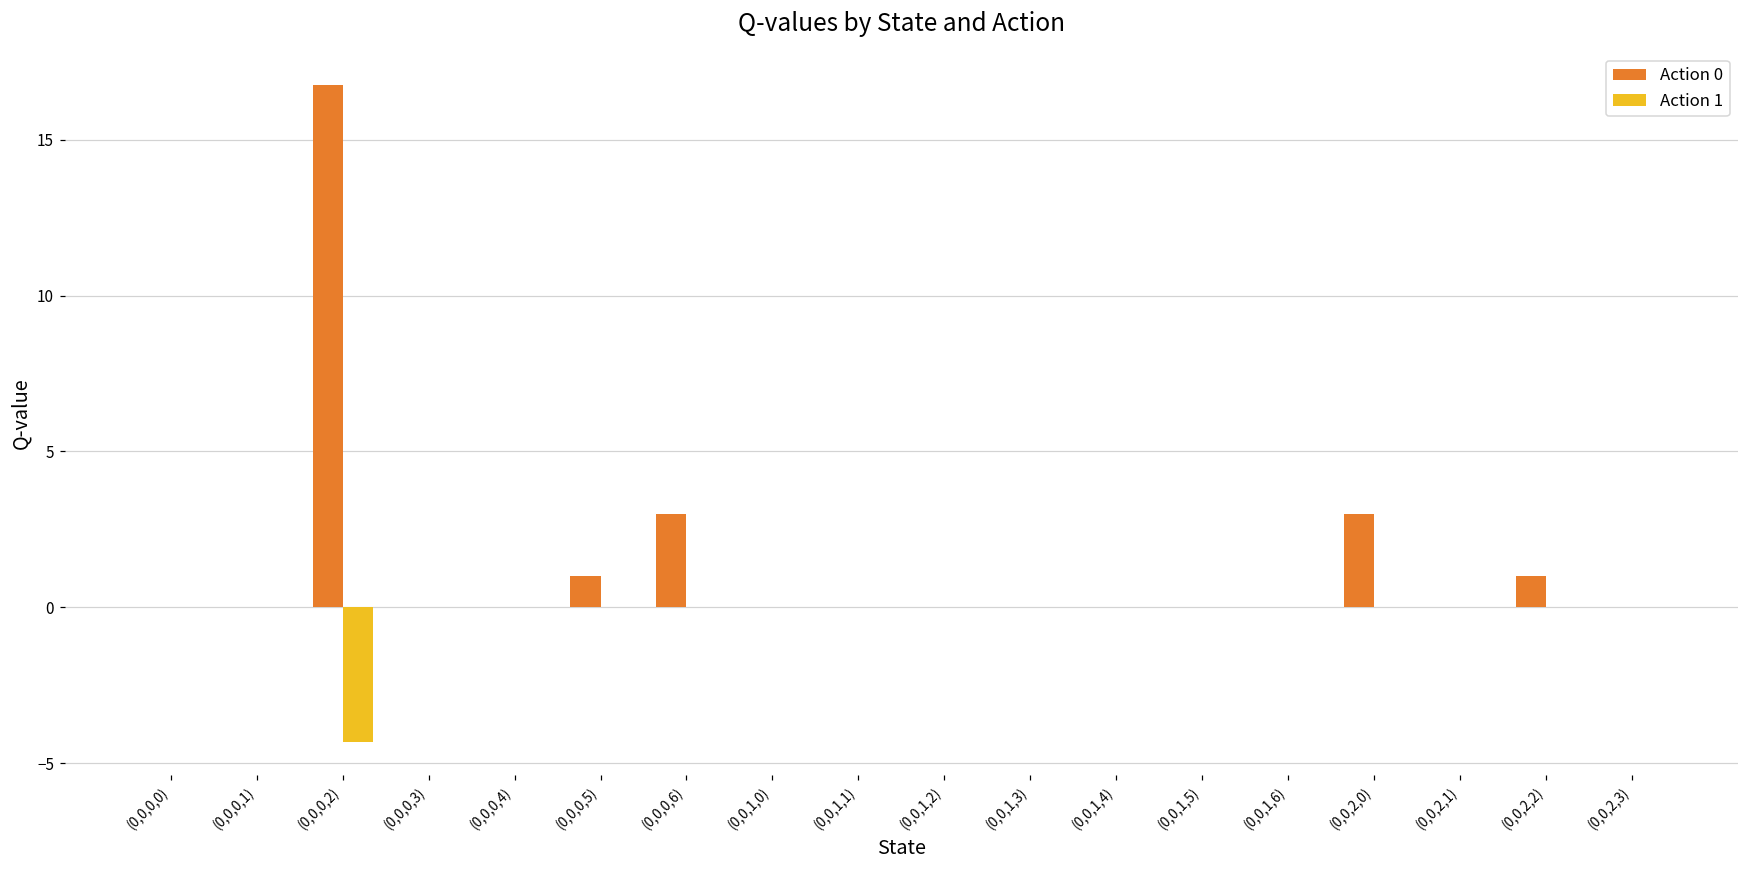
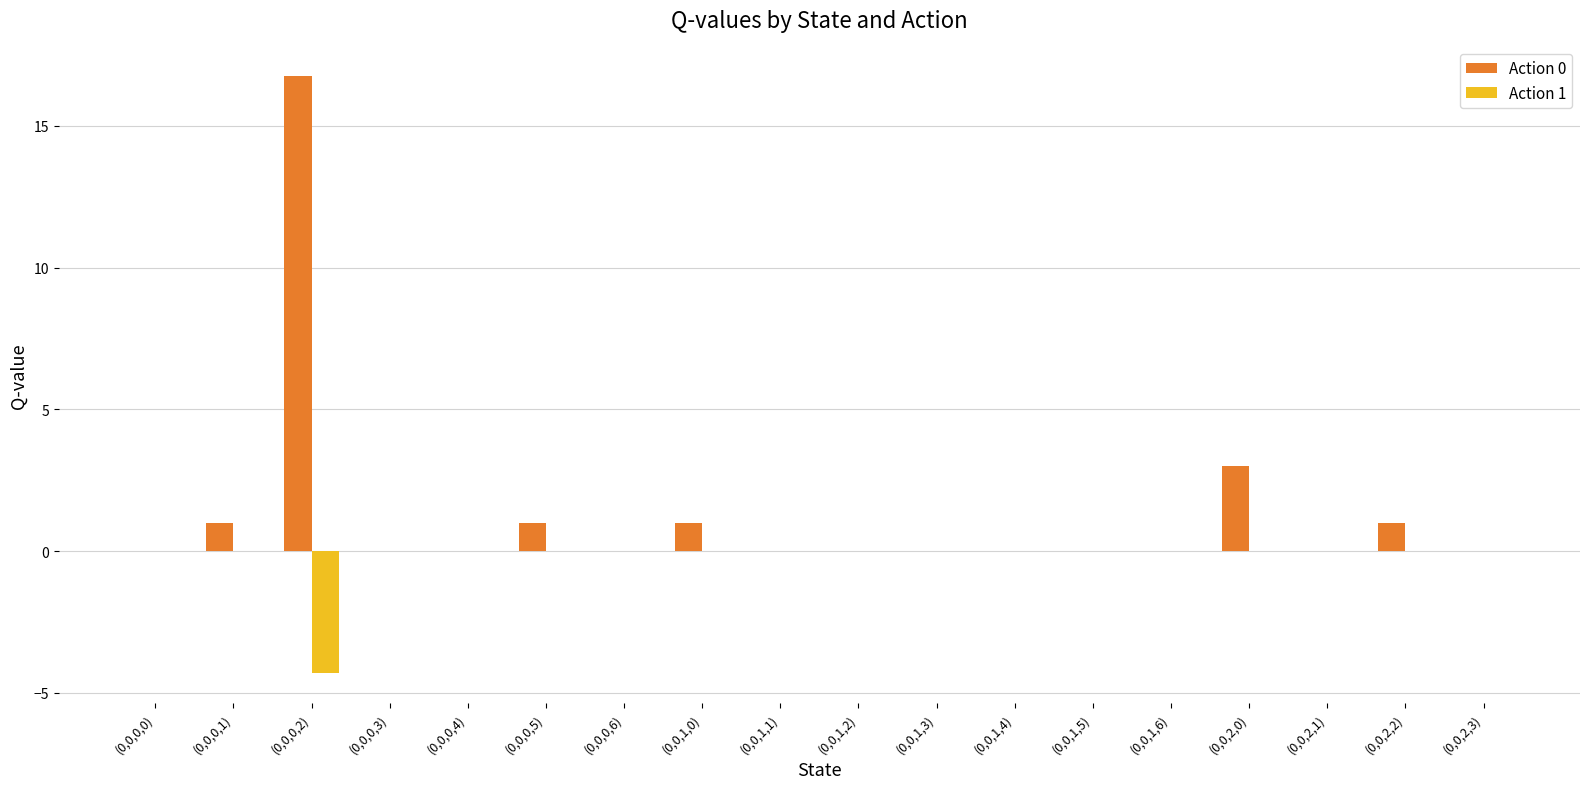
Action 0, (0,0,0,1): 0 -> 1
Action 0, (0,0,0,6): 3 -> 0
Action 0, (0,0,1,0): 0 -> 1
